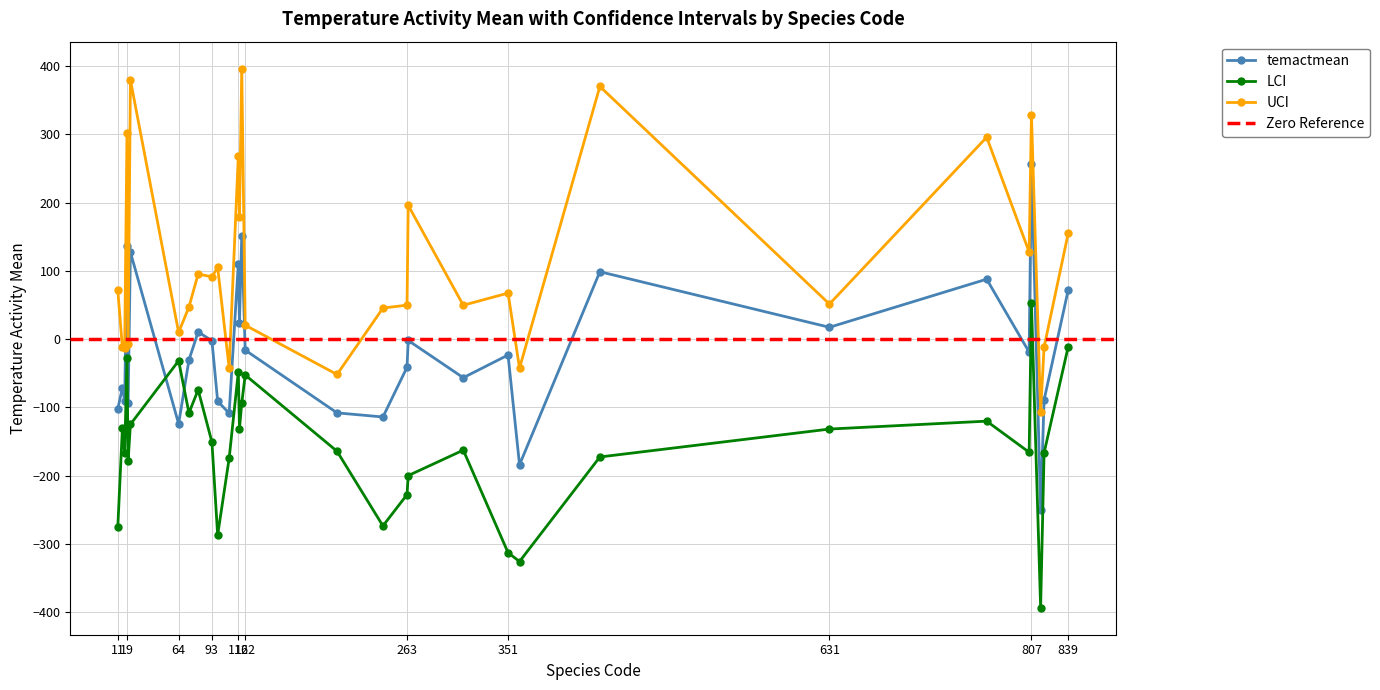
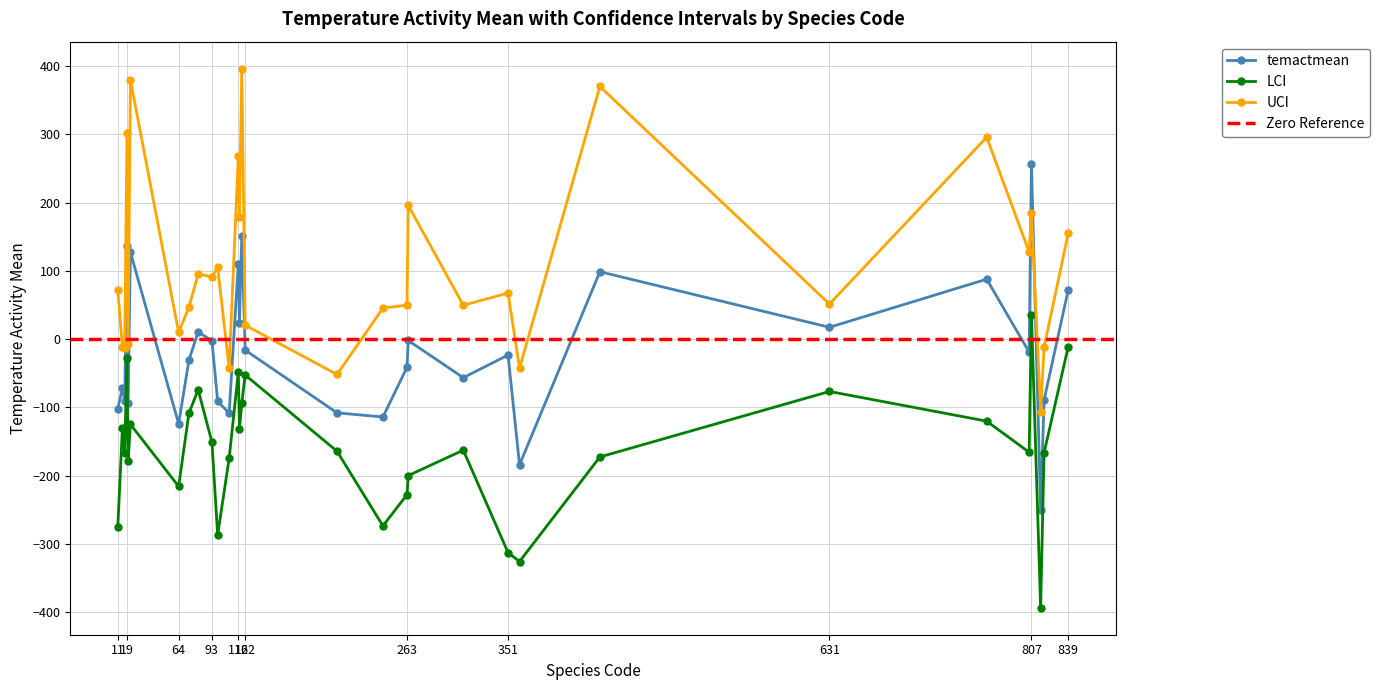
LCI, 64: -30 -> -220
LCI, 631: -130 -> -80
LCI, 807: 50 -> 40
UCI, 807: 330 -> 190
